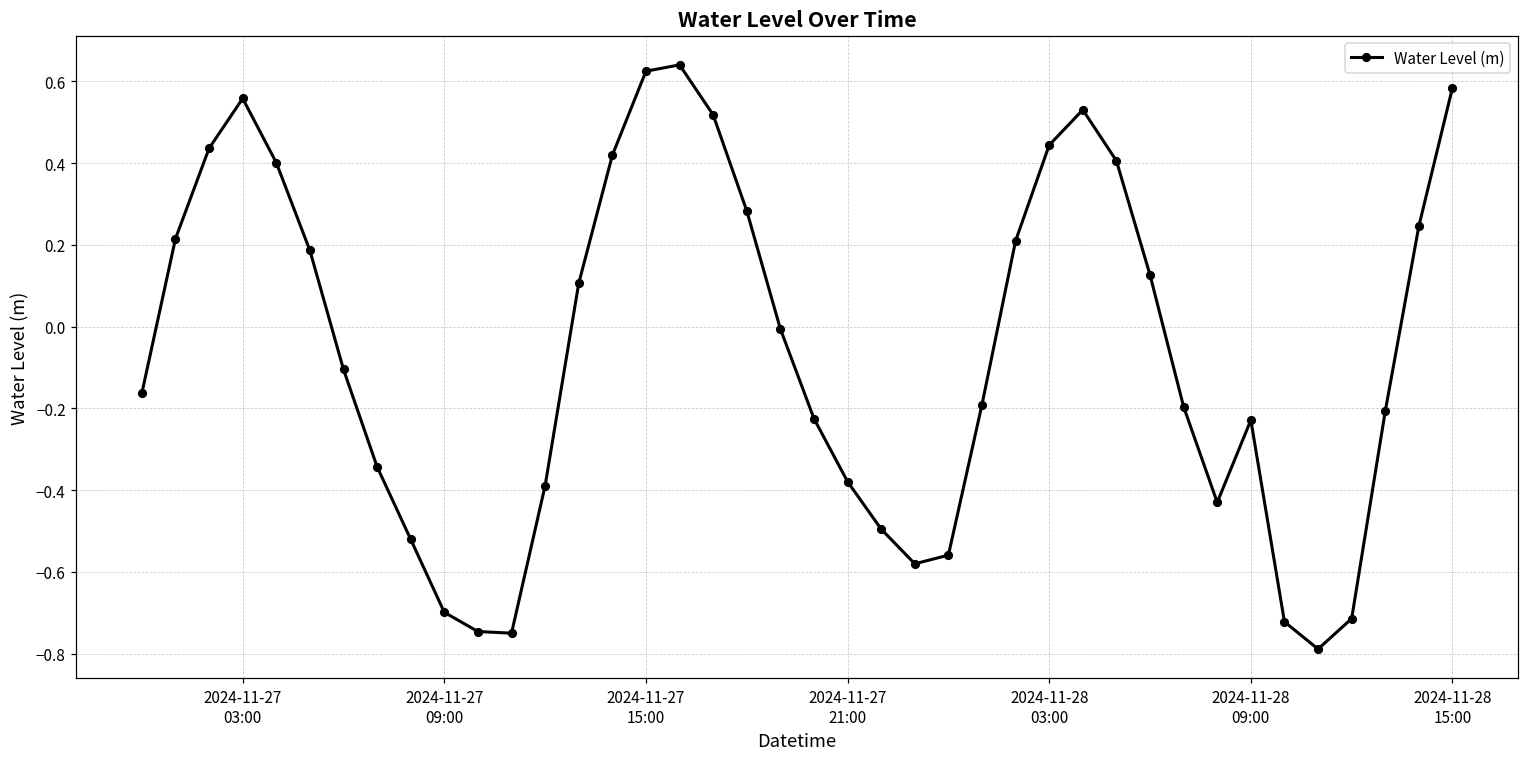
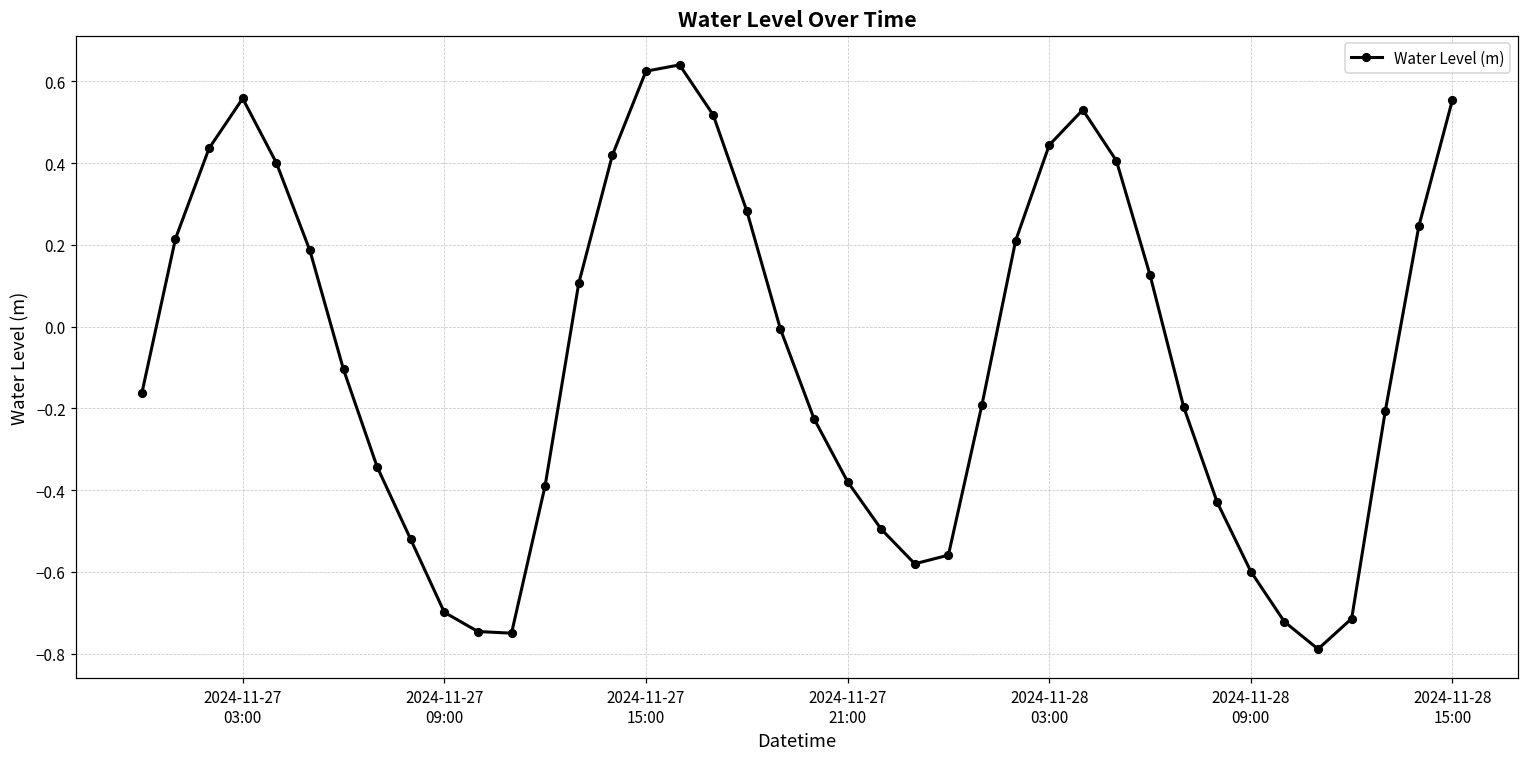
2024-11-28 09:00: -0.23 -> -0.60
2024-11-28 15:00: 0.58 -> 0.56
